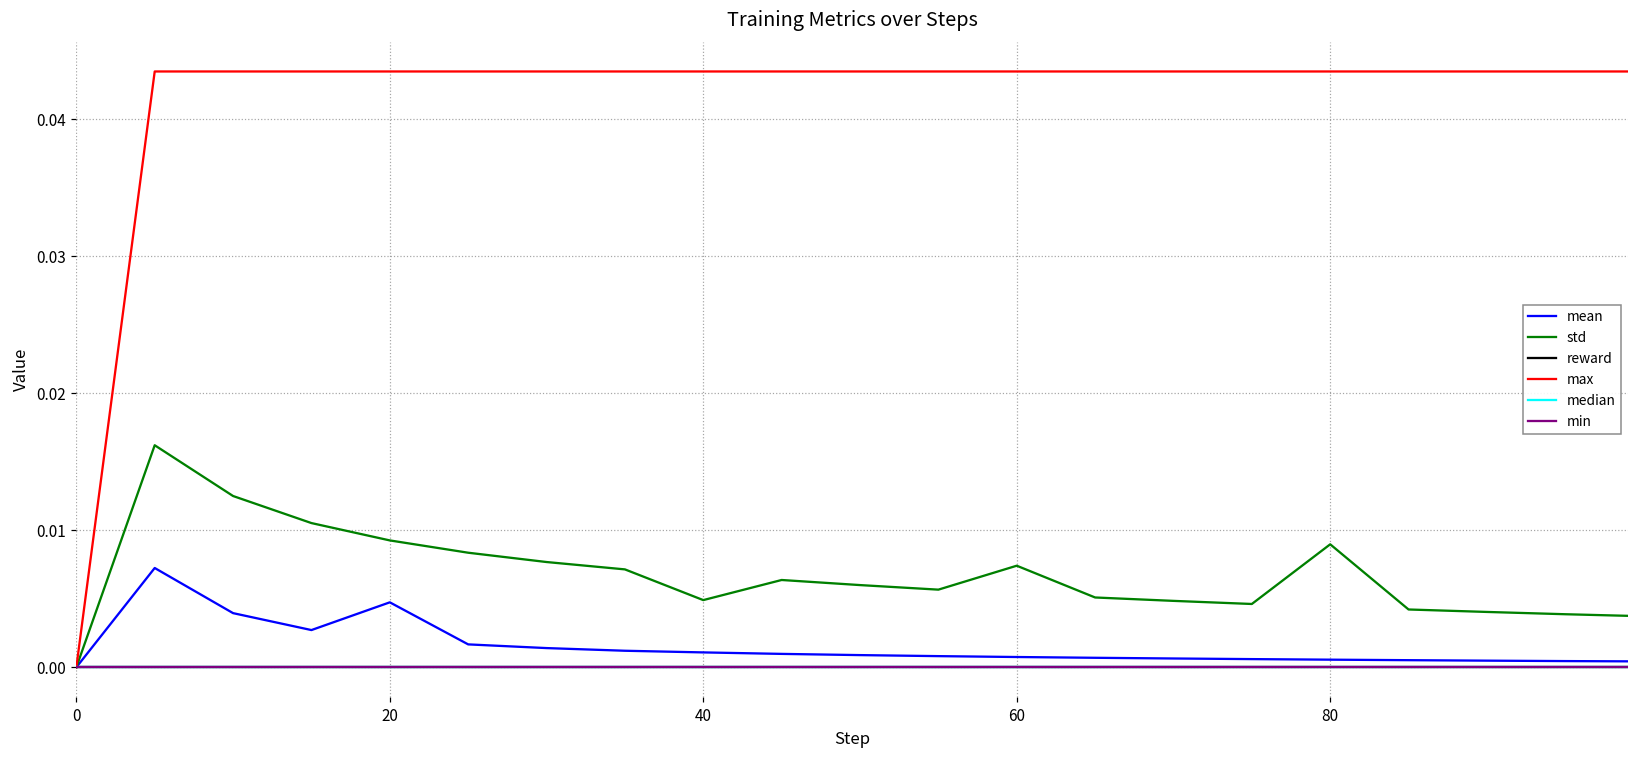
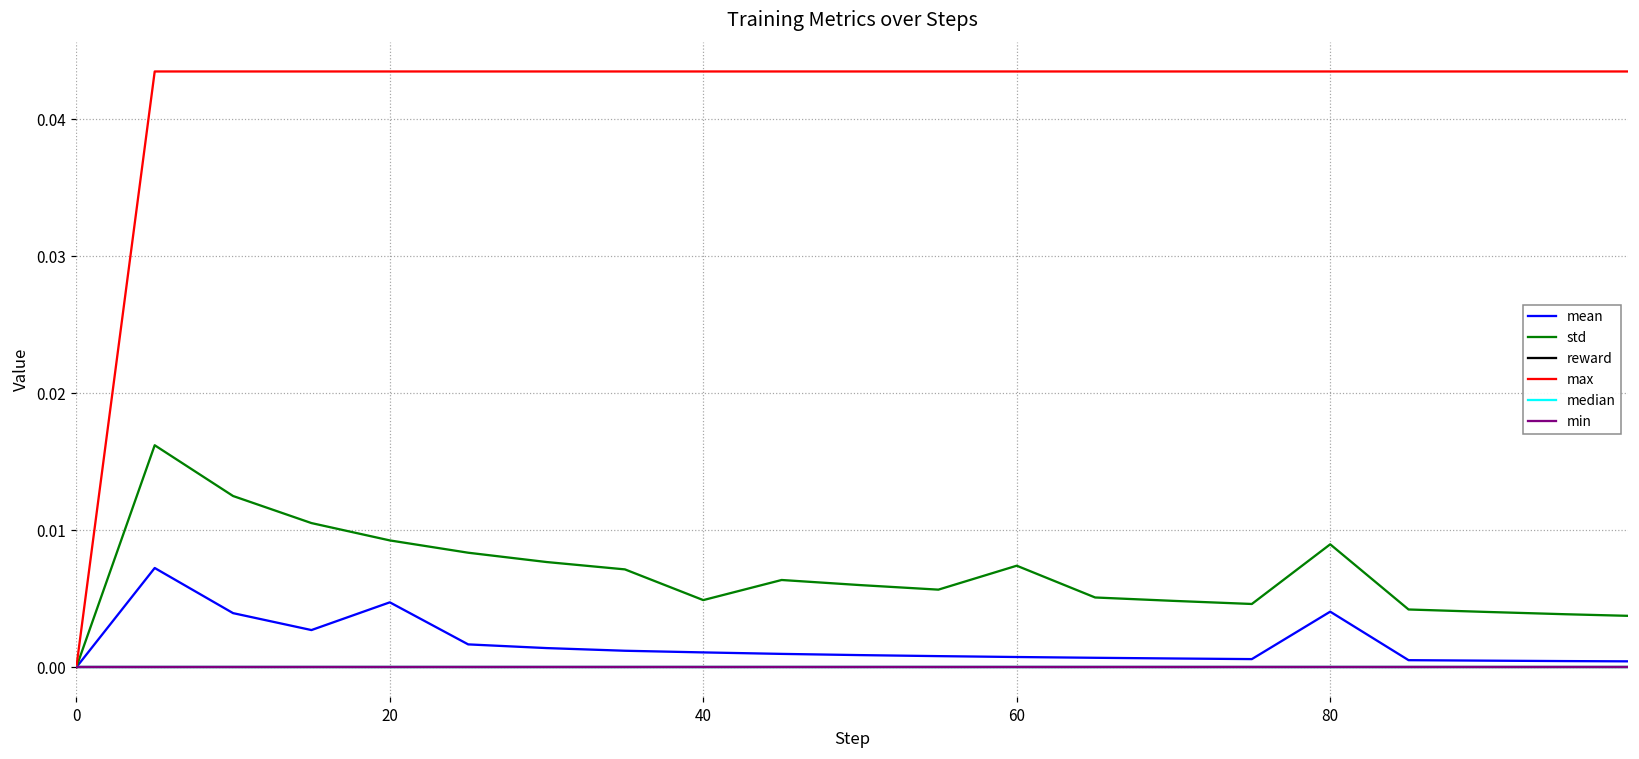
mean, 80: 0.0006 -> 0.0041
